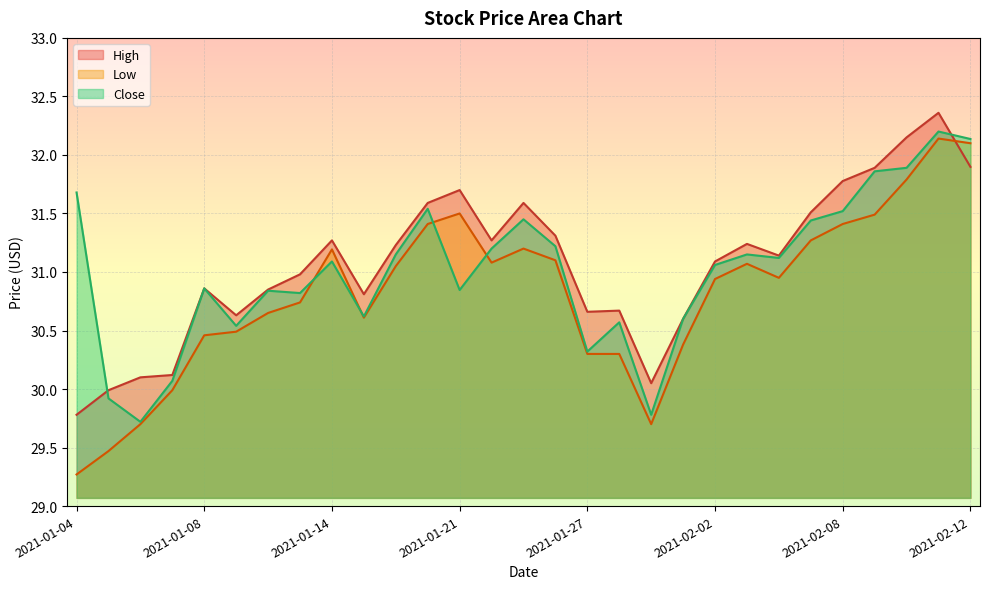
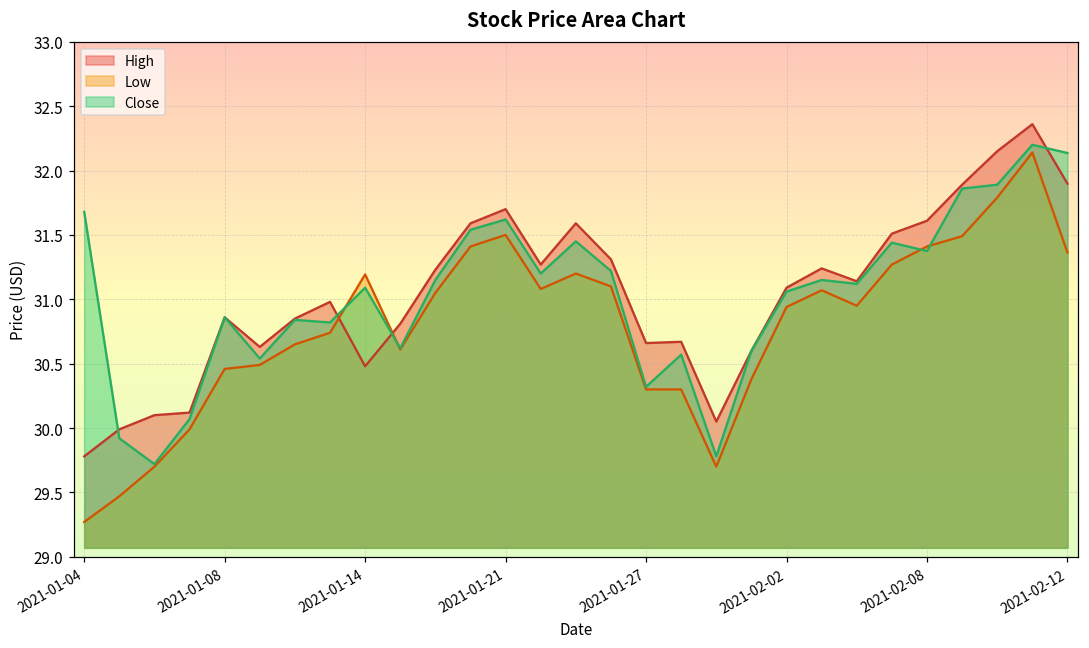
High, 2021-01-14: 31.27 -> 30.48
Close, 2021-01-21: 30.85 -> 31.62
High, 2021-02-08: 31.78 -> 31.61
Close, 2021-02-08: 31.52 -> 31.37
Low, 2021-02-12: 32.10 -> 31.36
